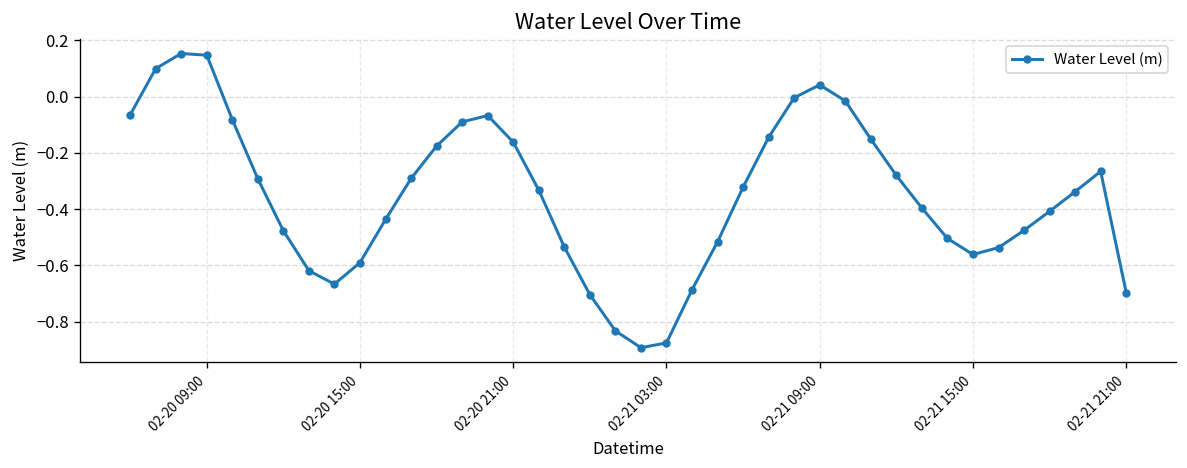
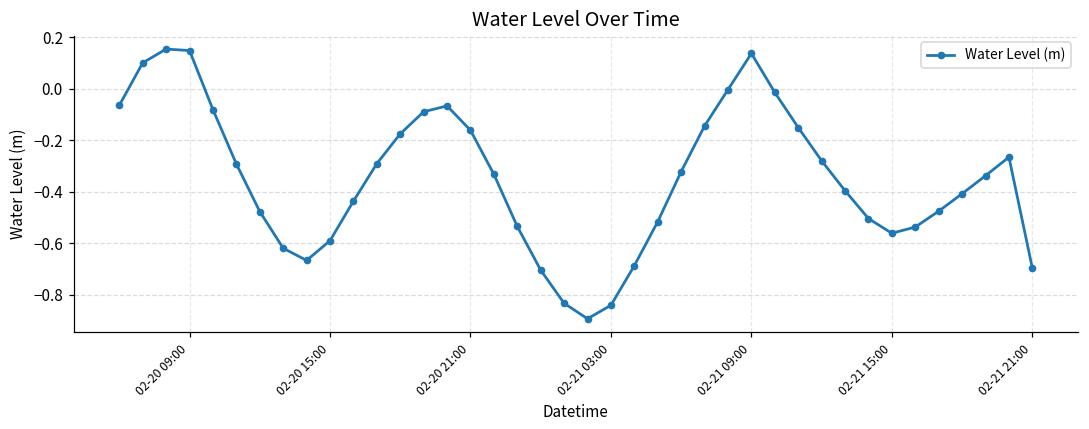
02-21 03:00: -0.88 -> -0.84
02-21 09:00: 0.04 -> 0.14
